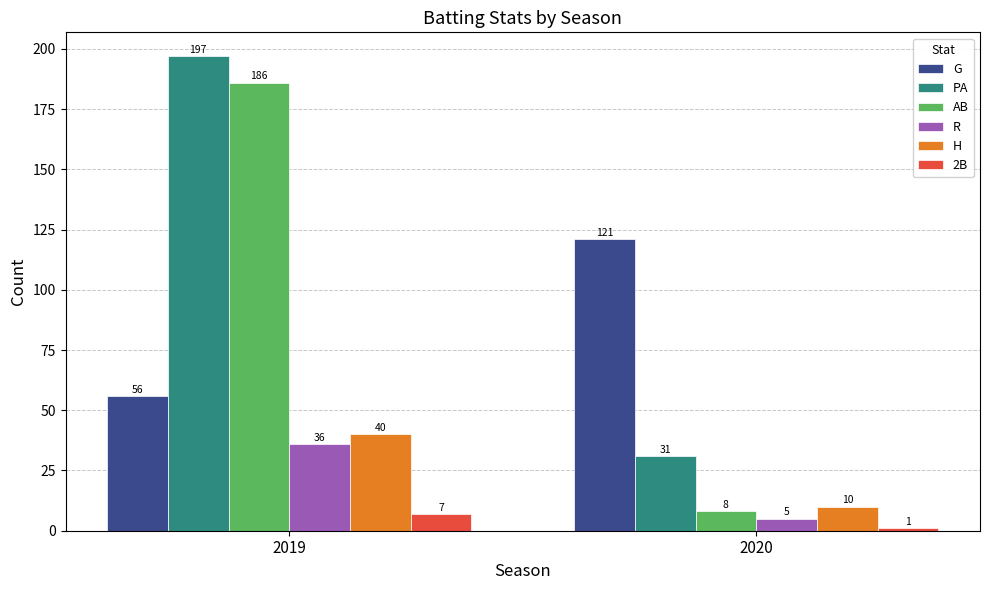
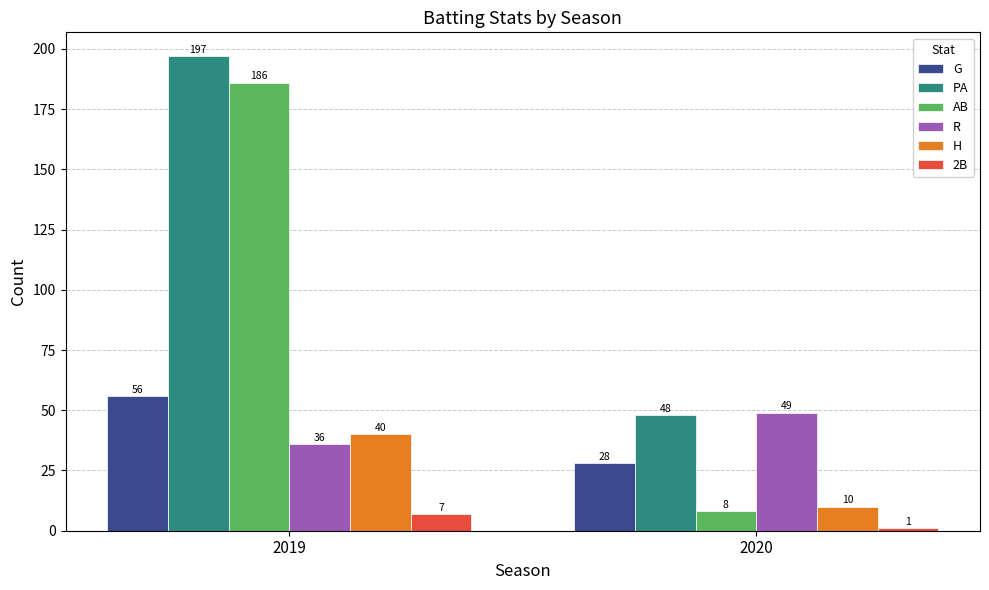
G, 2020: 121 -> 28
PA, 2020: 31 -> 48
R, 2020: 5 -> 49
